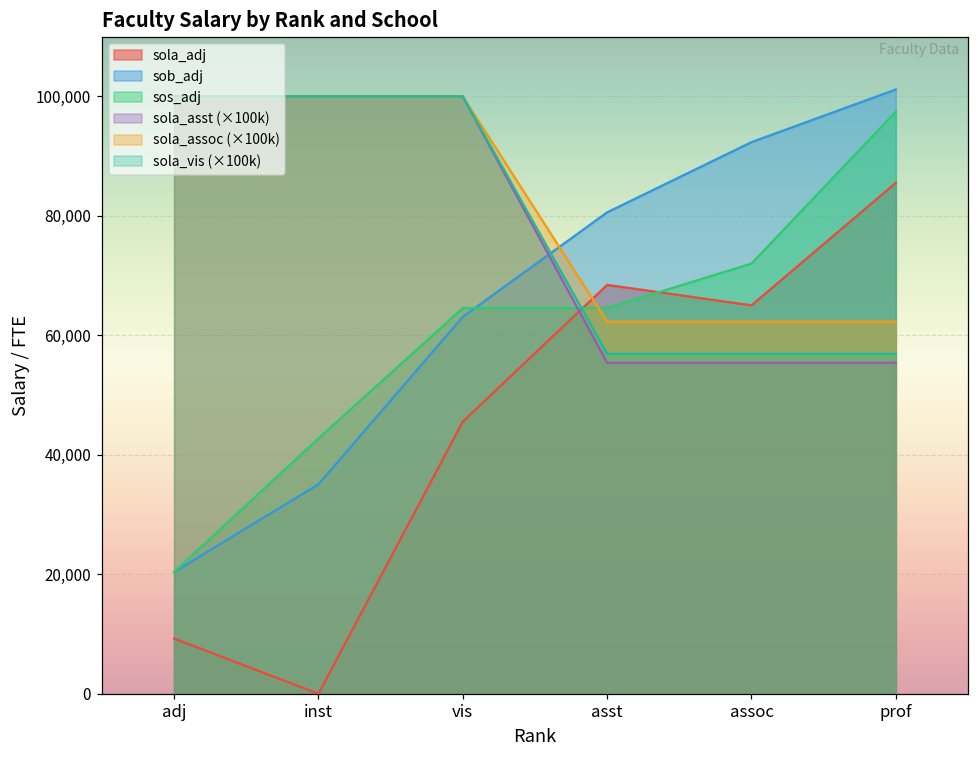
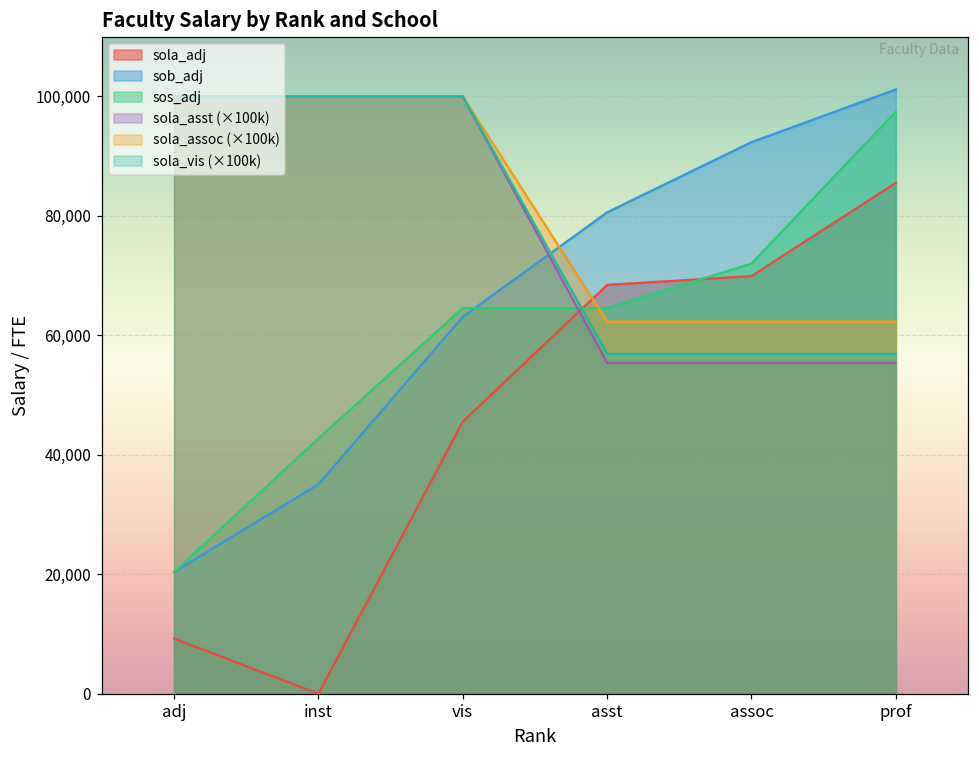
sola_adj, assoc: 65,000 -> 70,000
